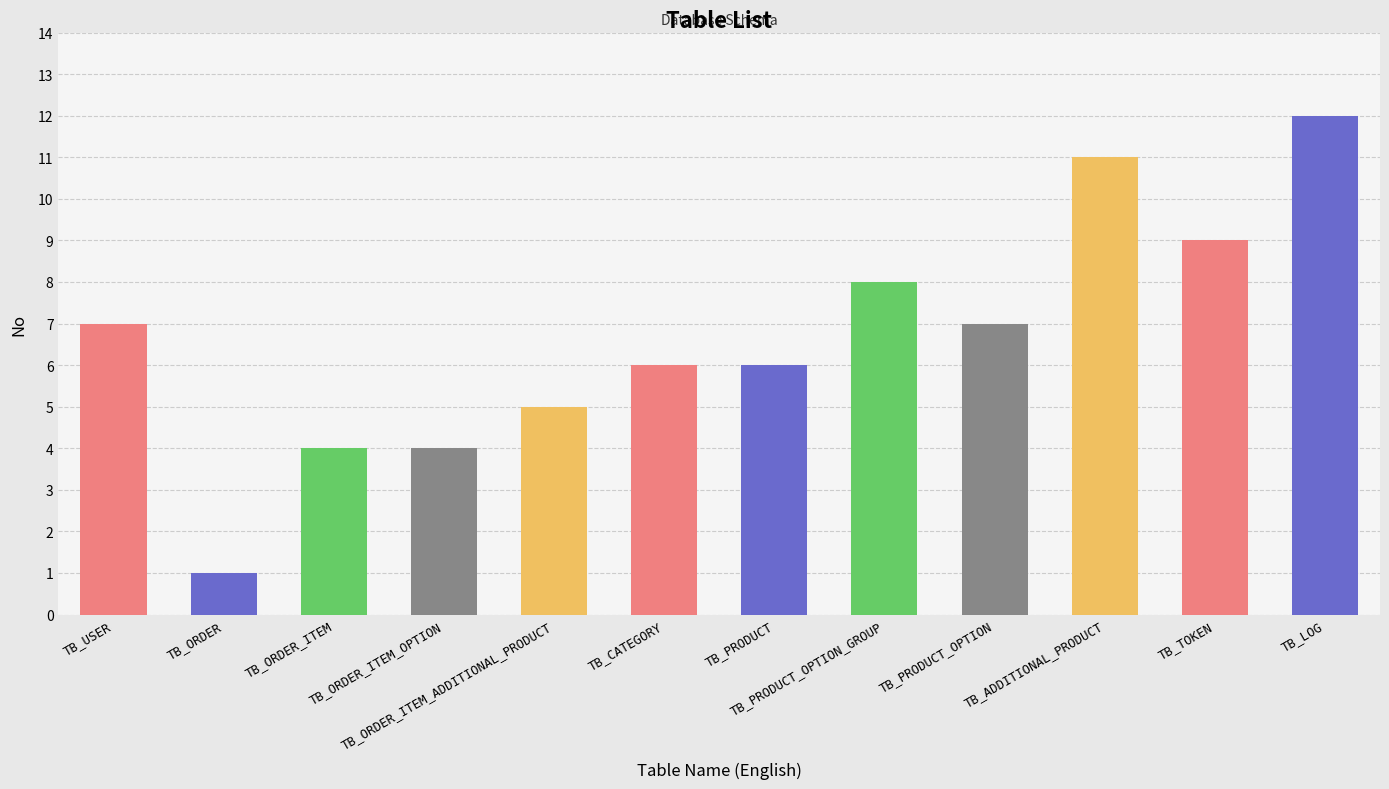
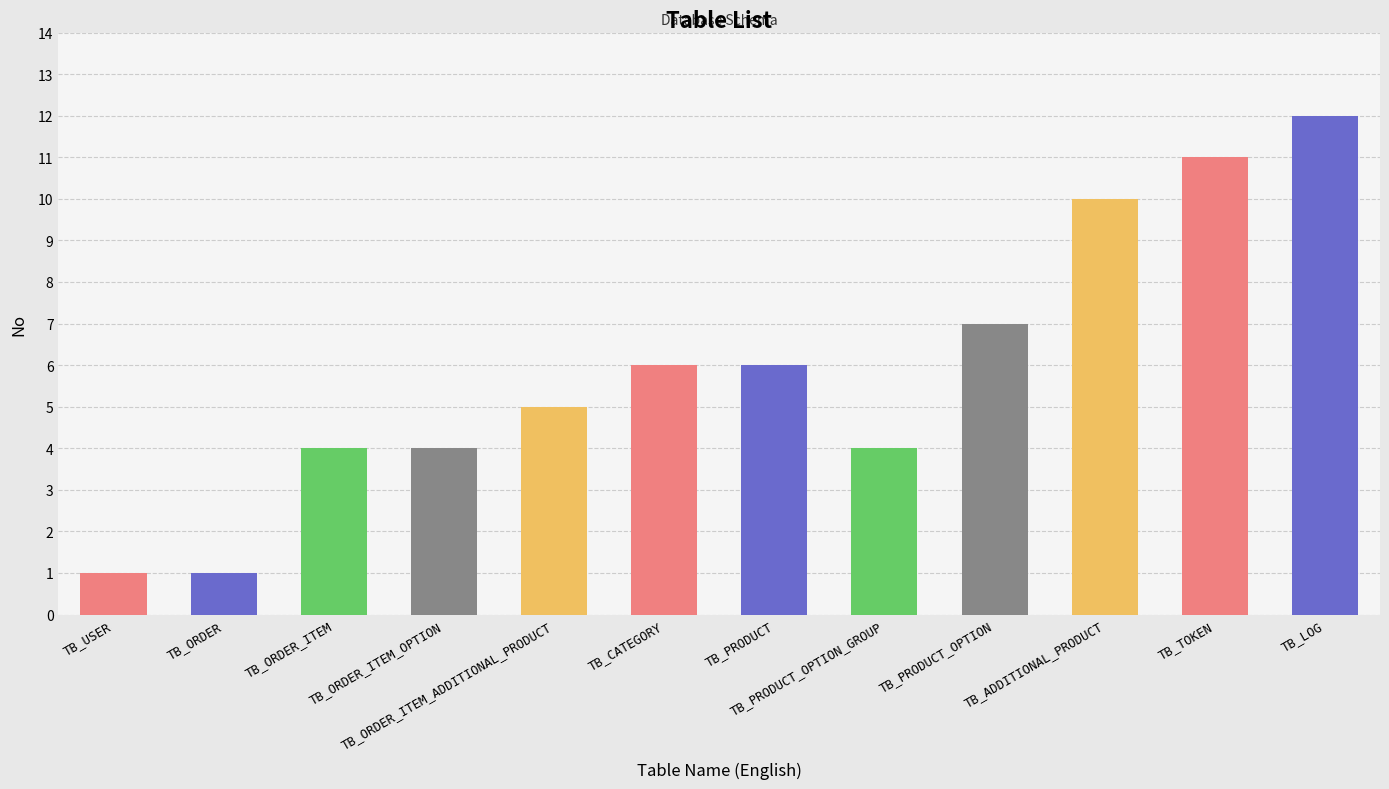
TB_USER: 7 -> 1
TB_PRODUCT_OPTION_GROUP: 8 -> 4
TB_ADDITIONAL_PRODUCT: 11 -> 10
TB_TOKEN: 9 -> 11
